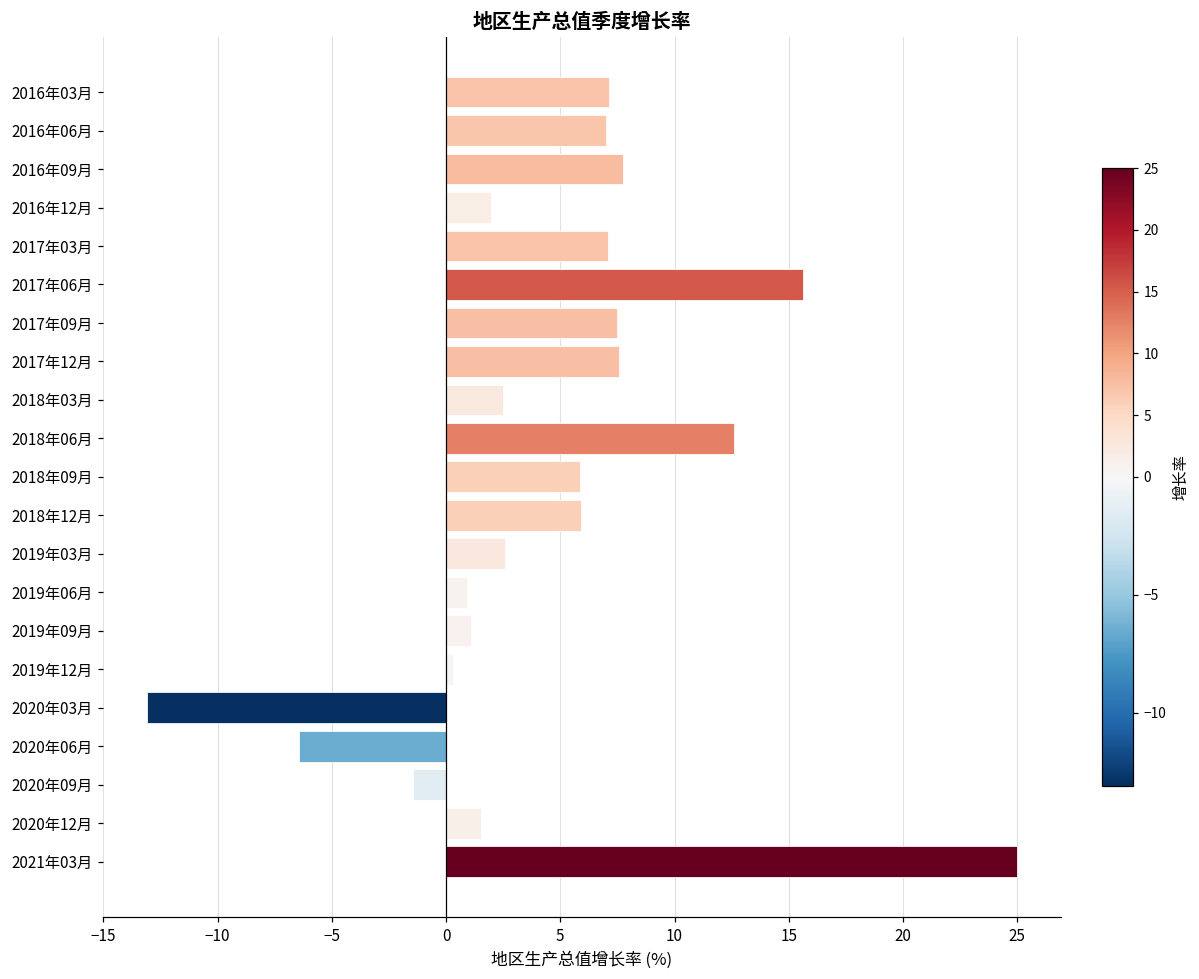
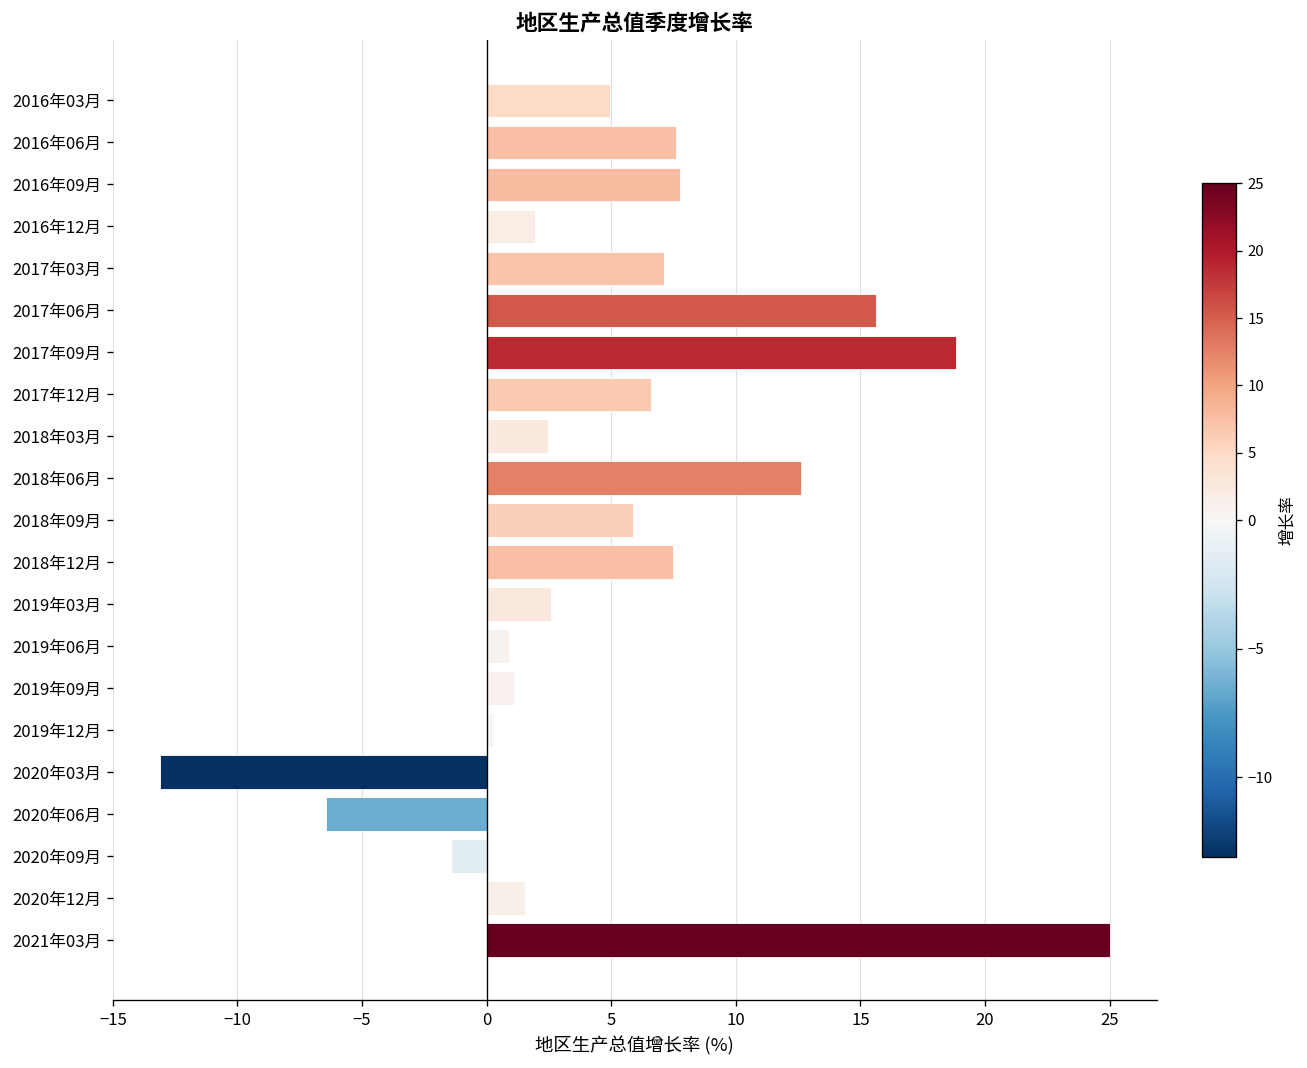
2016年03月: 7.1 -> 5.0
2016年06月: 7.0 -> 7.6
2017年09月: 7.5 -> 18.8
2017年12月: 7.6 -> 6.6
2018年12月: 5.9 -> 7.5
